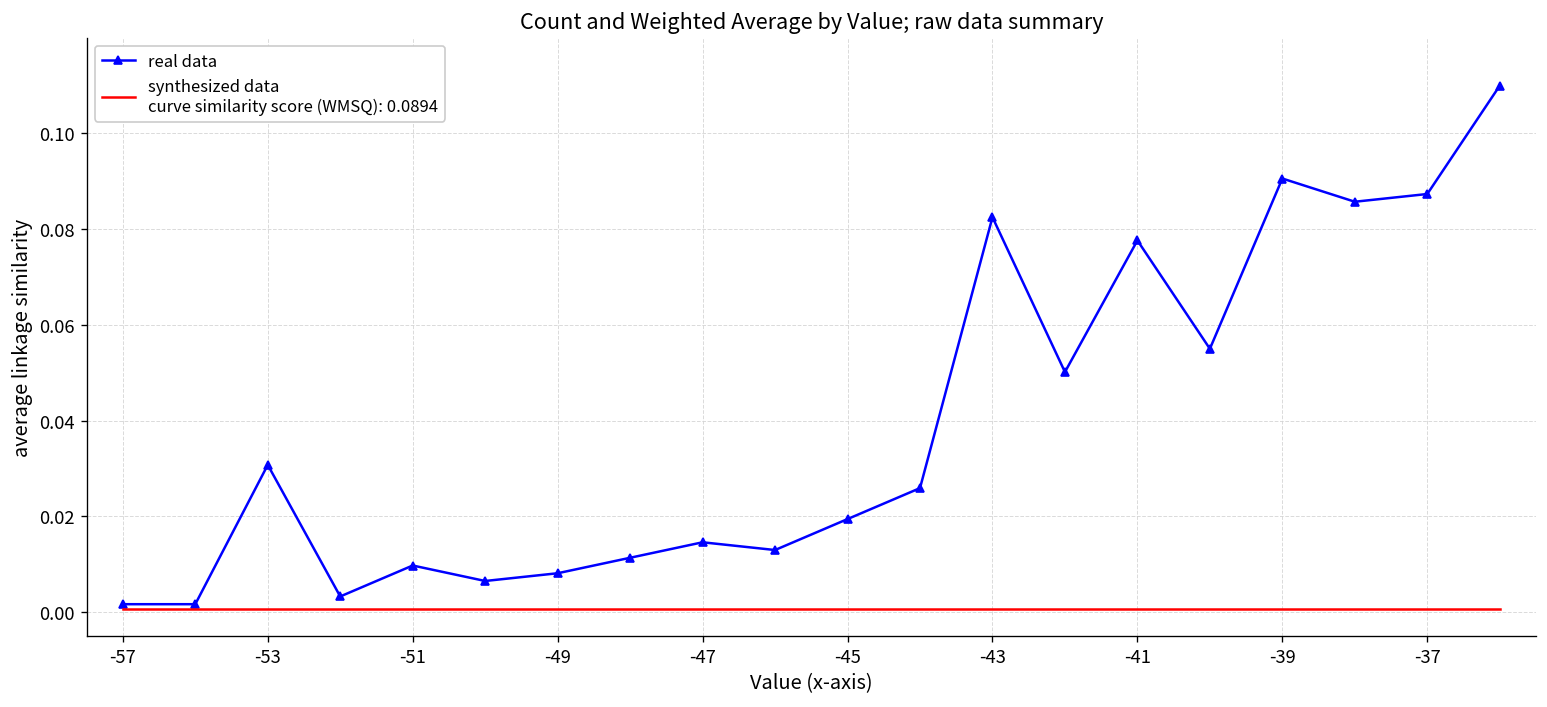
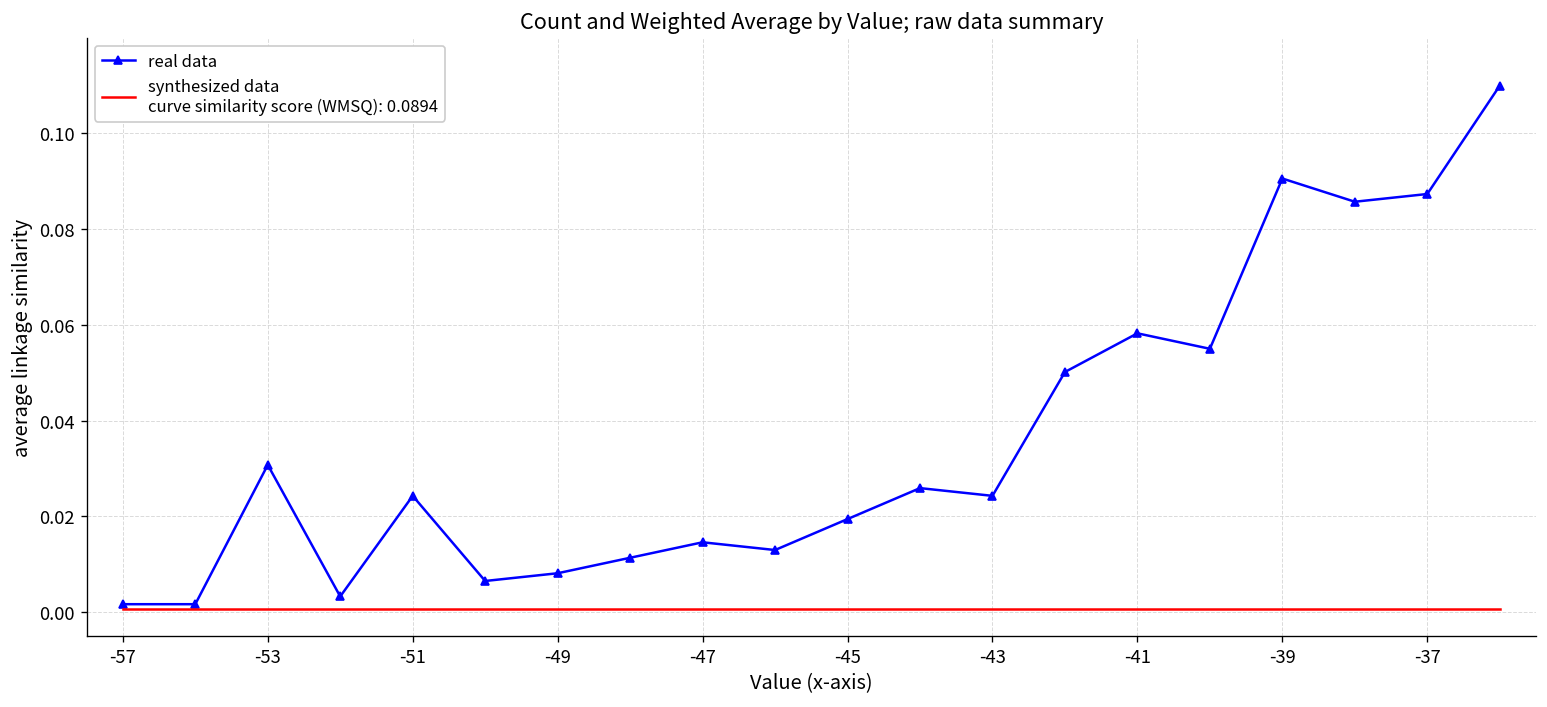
real data, -51: 0.010 -> 0.024
real data, -43: 0.083 -> 0.024
real data, -41: 0.078 -> 0.058
